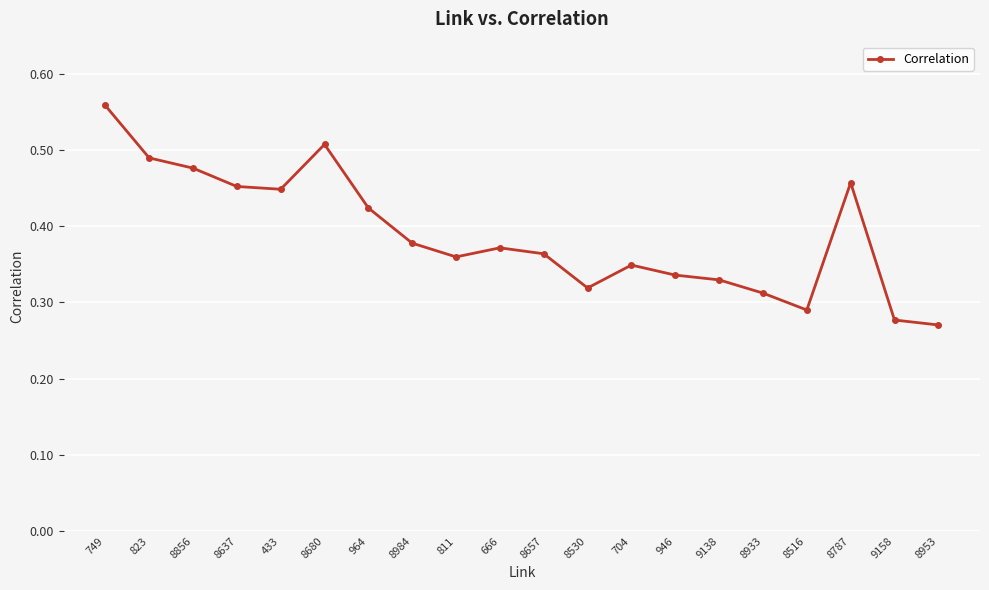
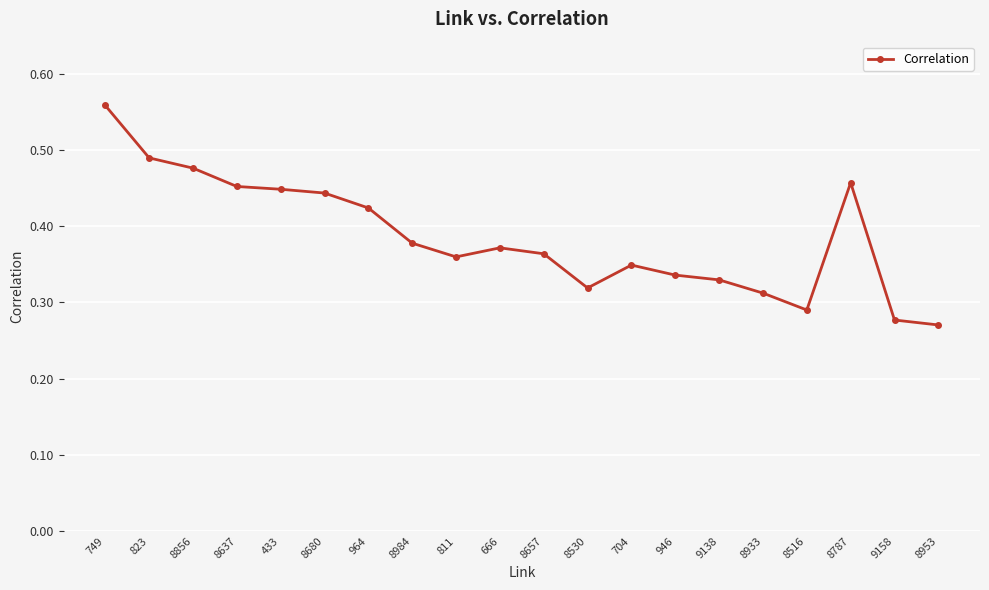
8680: 0.51 -> 0.44
